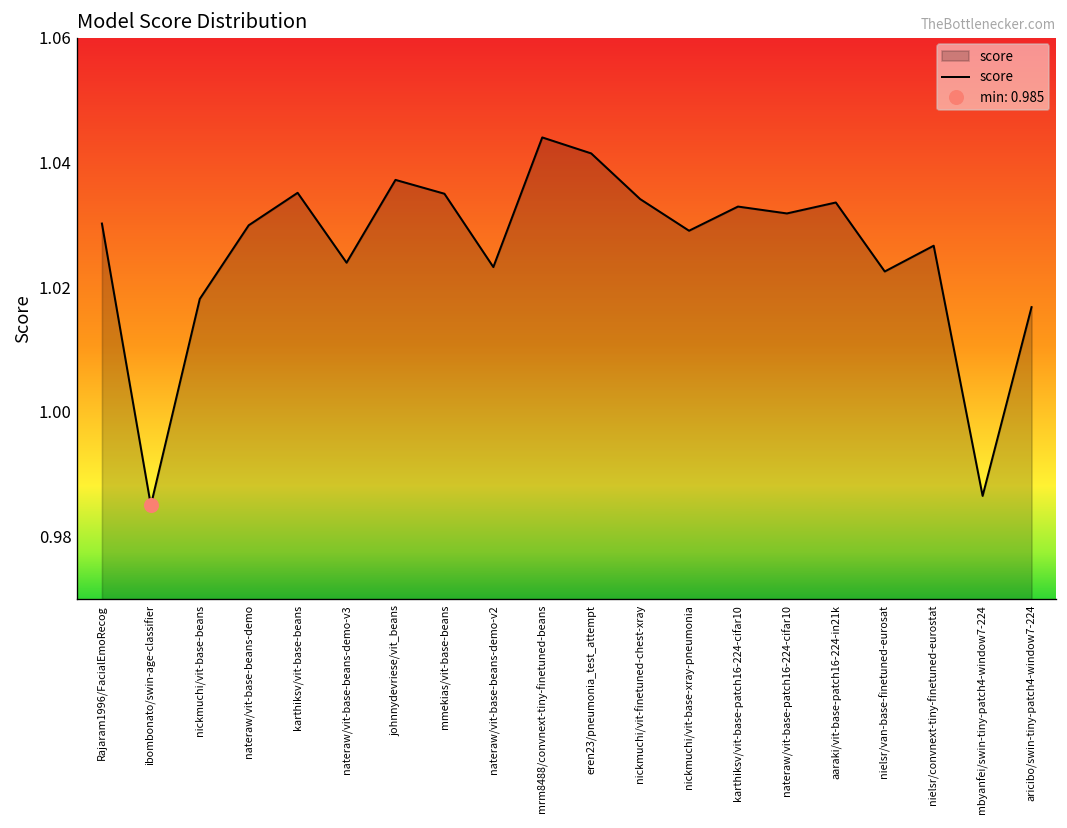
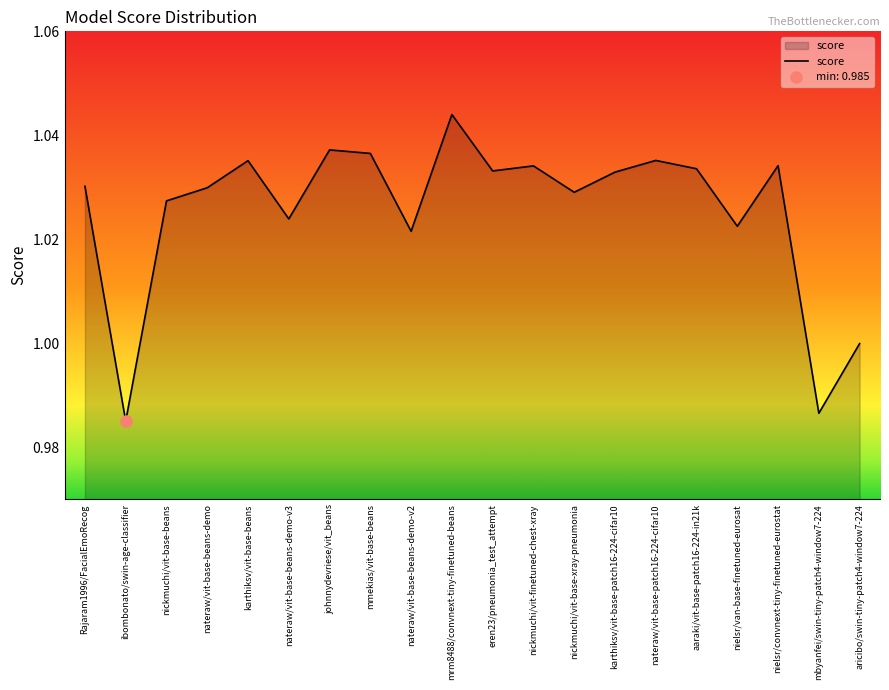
score, nickmuchi/vit-base-beans: 1.018 -> 1.027
score, mmekias/vit-base-beans: 1.035 -> 1.037
score, nateraw/vit-base-beans-demo-v2: 1.023 -> 1.022
score, eren23/pneumonia_test_attempt: 1.041 -> 1.033
score, nateraw/vit-base-patch16-224-cifar10: 1.032 -> 1.035
score, nielsr/convnext-tiny-finetuned-eurostat: 1.027 -> 1.034
score, aricibo/swin-tiny-patch4-window7-224: 1.017 -> 1.000
